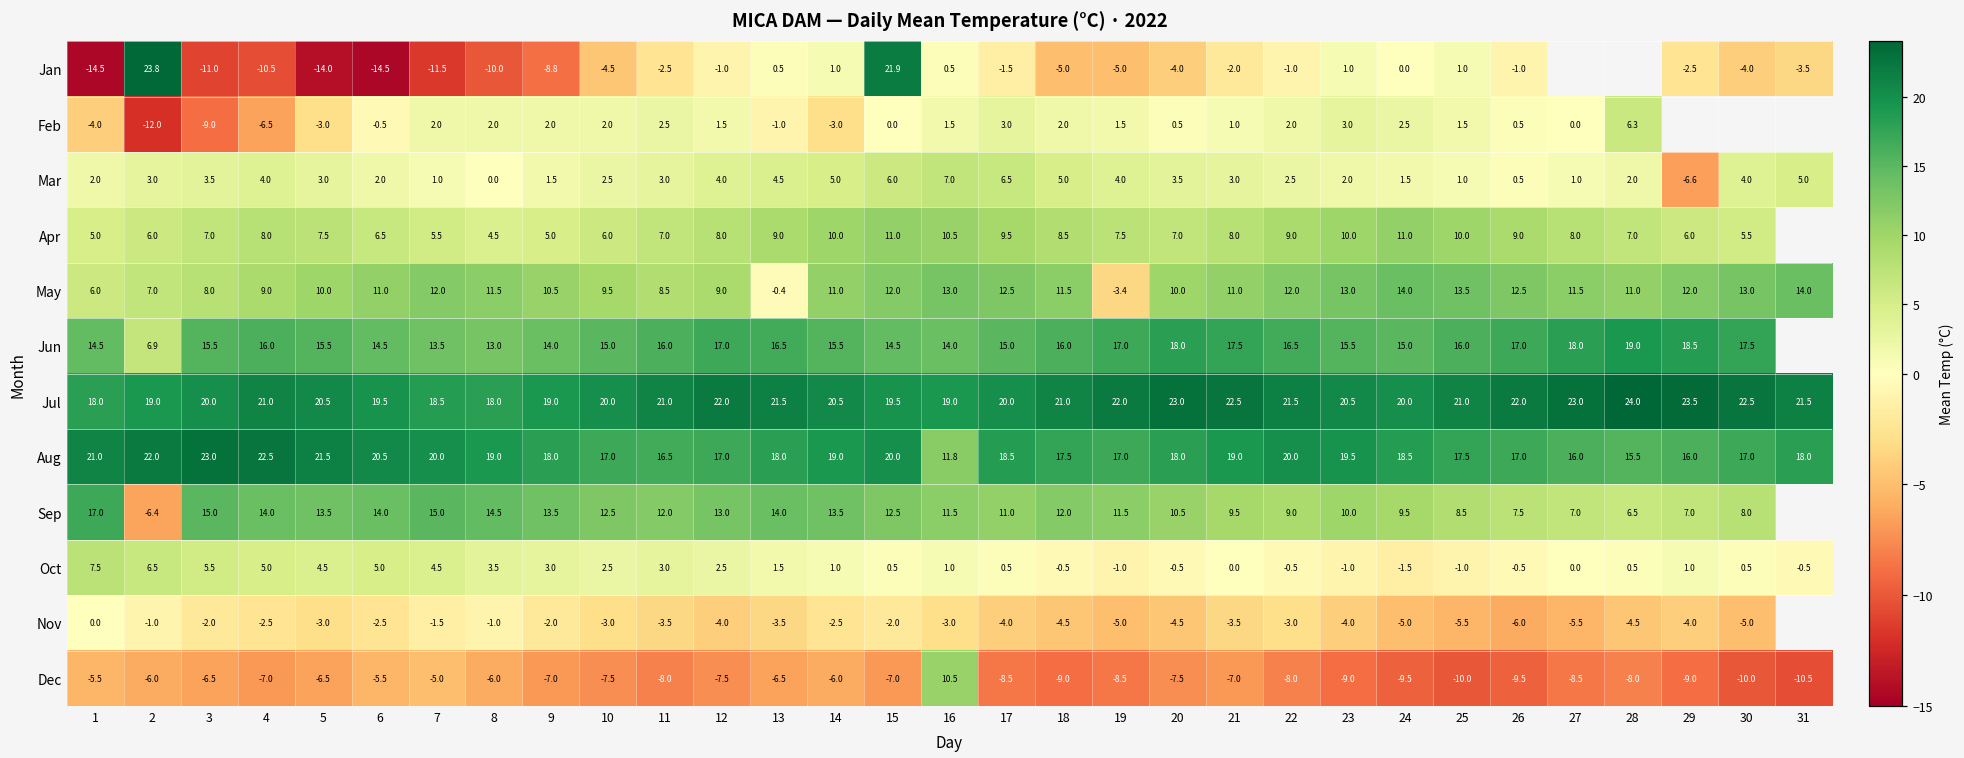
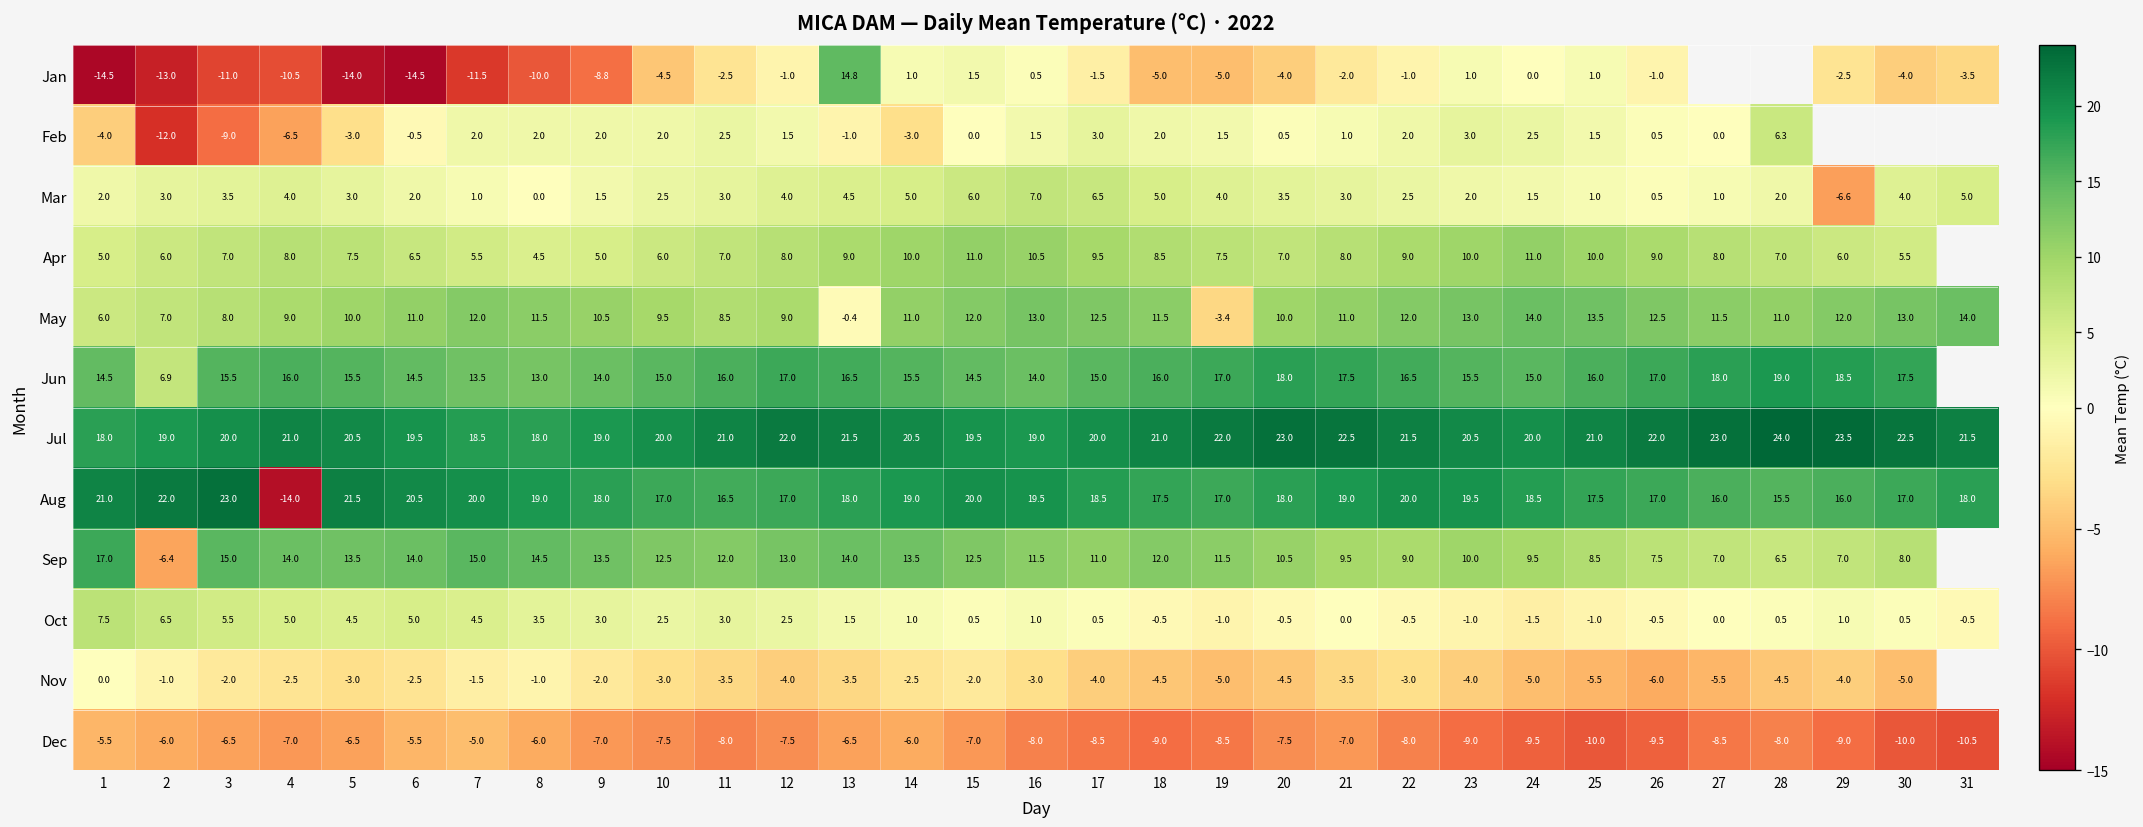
Jan, 2: 23.8 -> -13.0
Jan, 13: 0.5 -> 14.8
Jan, 15: 21.9 -> 1.5
Aug, 4: 22.5 -> -14.0
Aug, 16: 11.8 -> 19.5
Dec, 16: 10.5 -> -8.0
